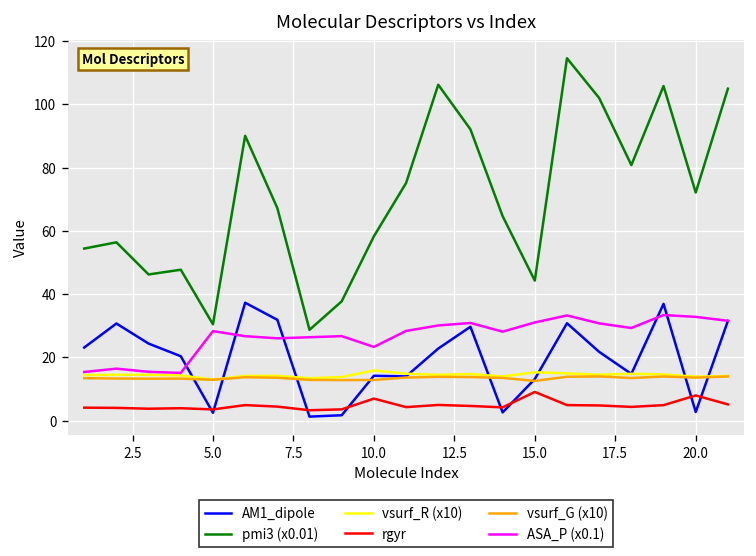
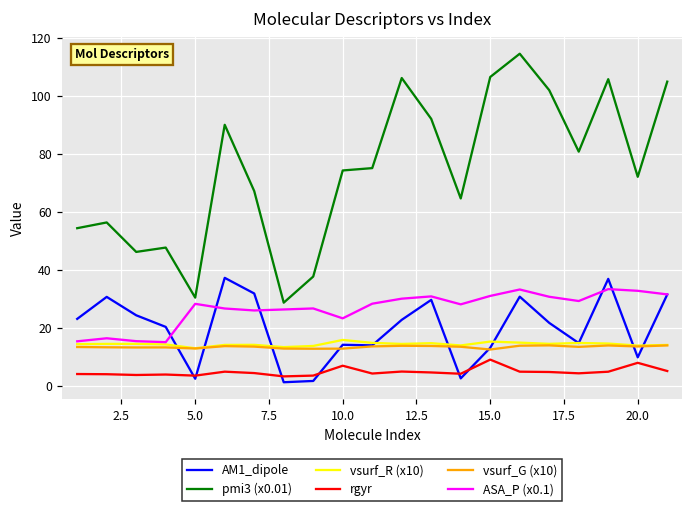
pmi3 (x0.01), 10.0: 58 -> 74
pmi3 (x0.01), 15.0: 44 -> 107
AM1_dipole, 20.0: 3 -> 10
